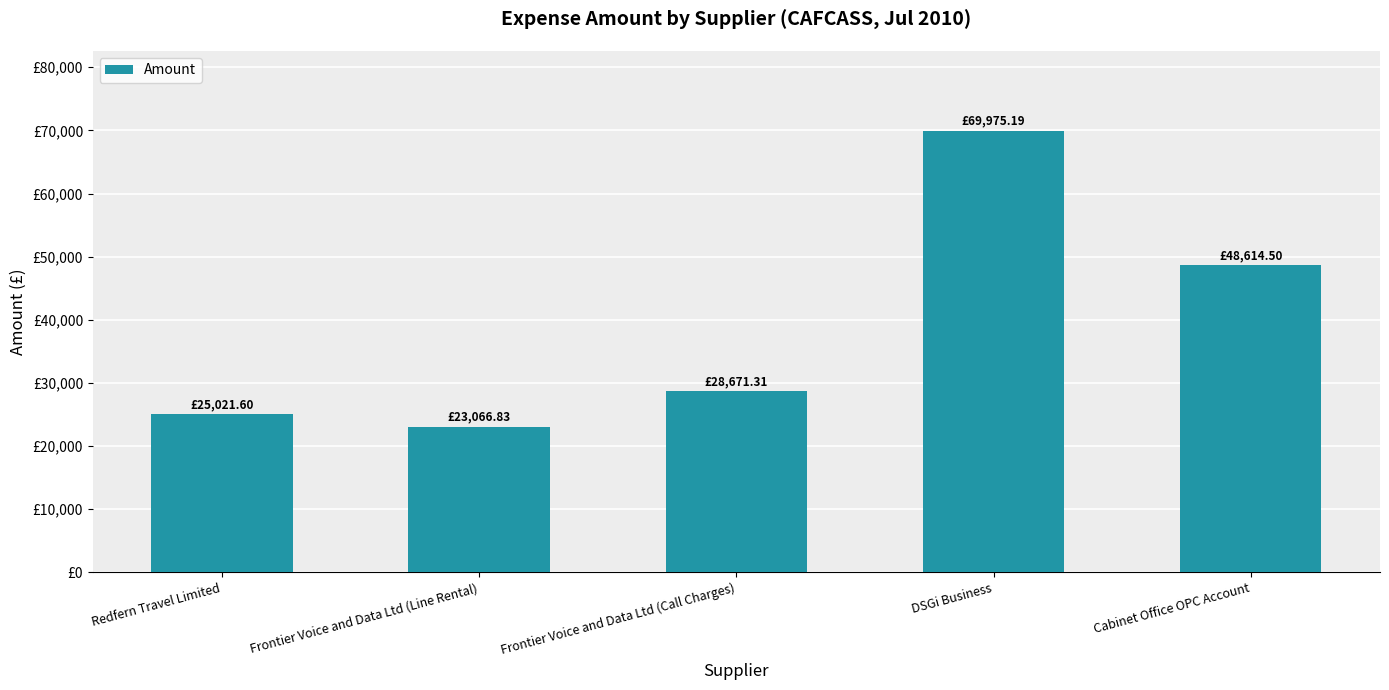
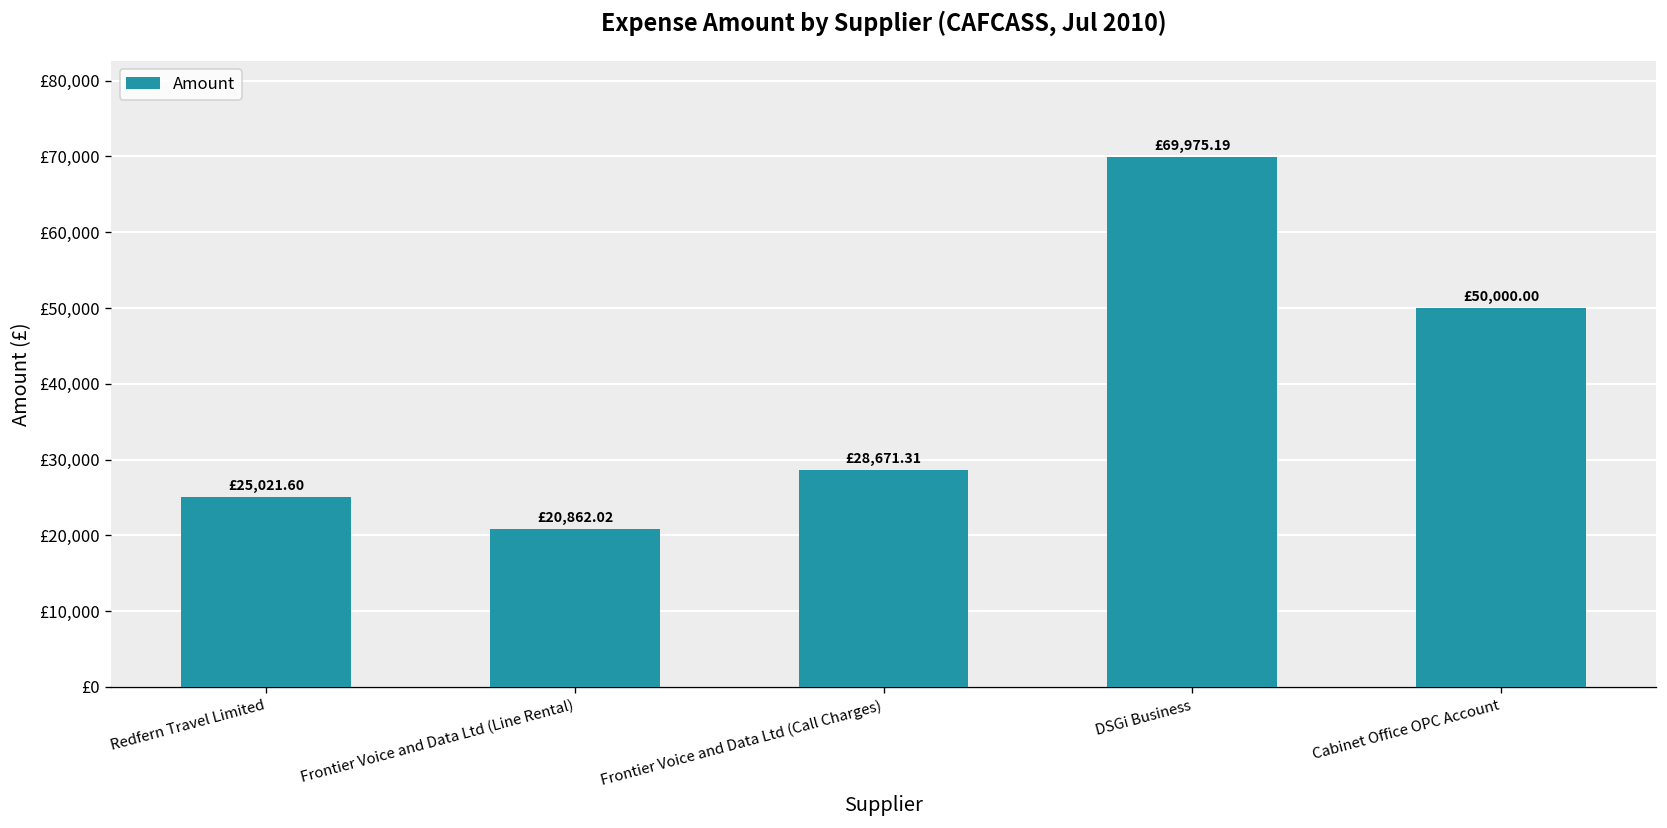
Frontier Voice and Data Ltd (Line Rental): £23,066.83 -> £20,862.02
Cabinet Office OPC Account: £48,614.50 -> £50,000.00
